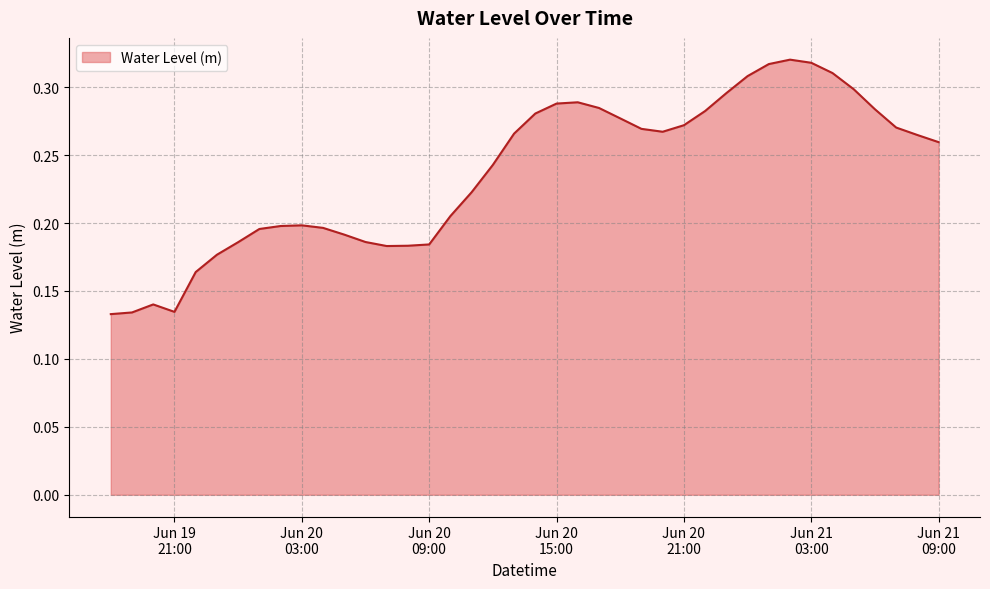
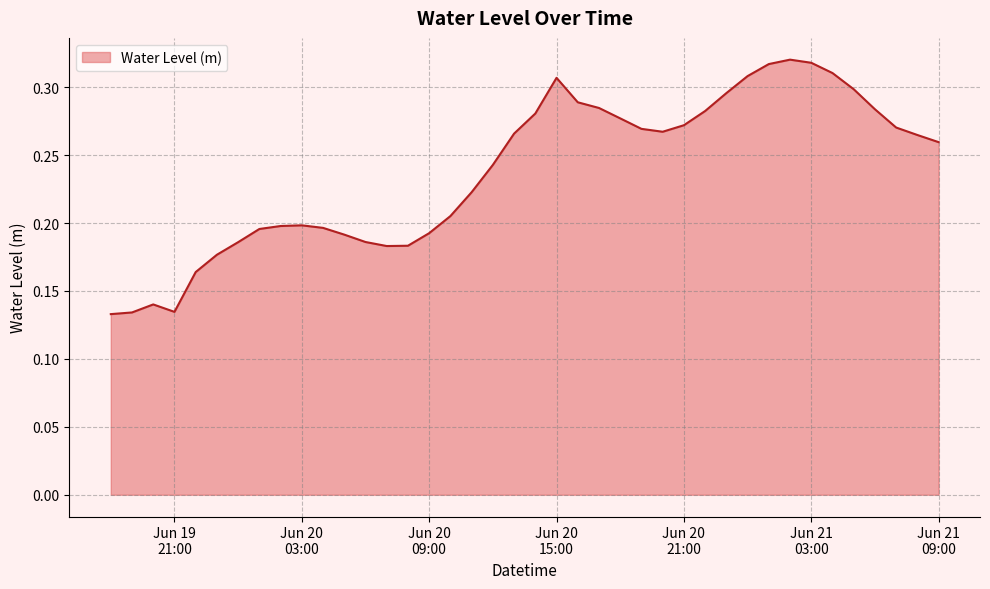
Jun 20 09:00: 0.184 -> 0.193
Jun 20 15:00: 0.288 -> 0.307
